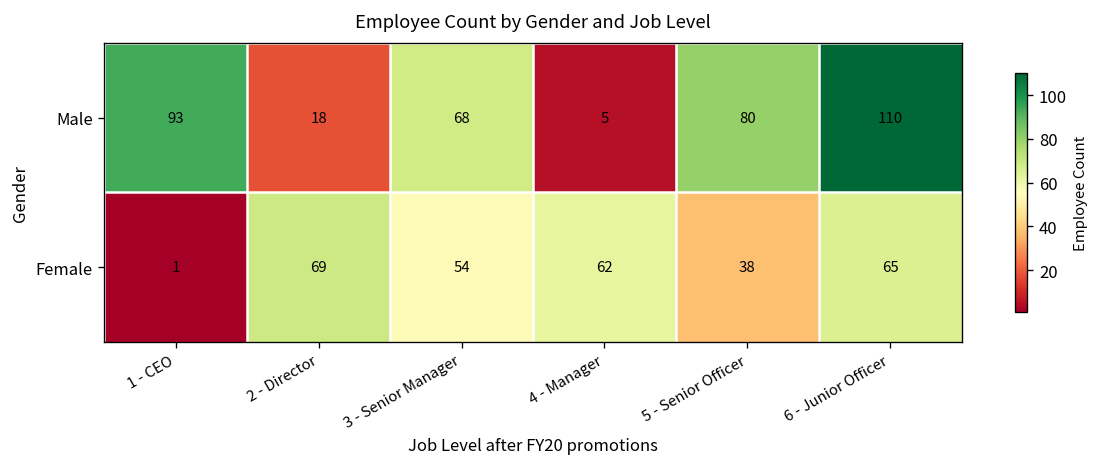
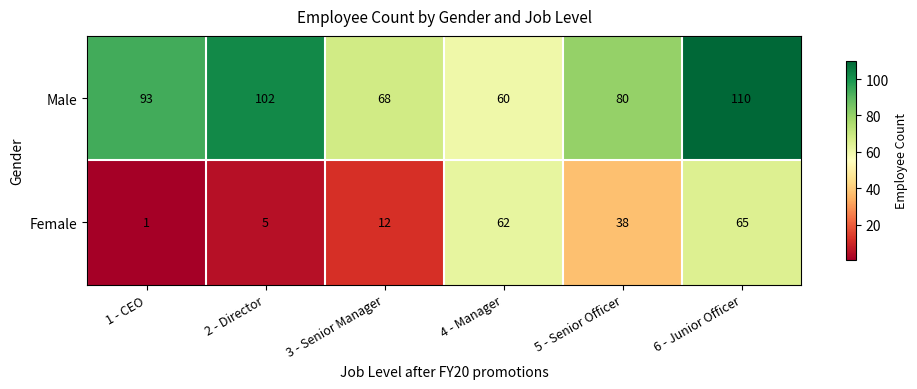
Male, 2 - Director: 18 -> 102
Male, 4 - Manager: 5 -> 60
Female, 2 - Director: 69 -> 5
Female, 3 - Senior Manager: 54 -> 12
